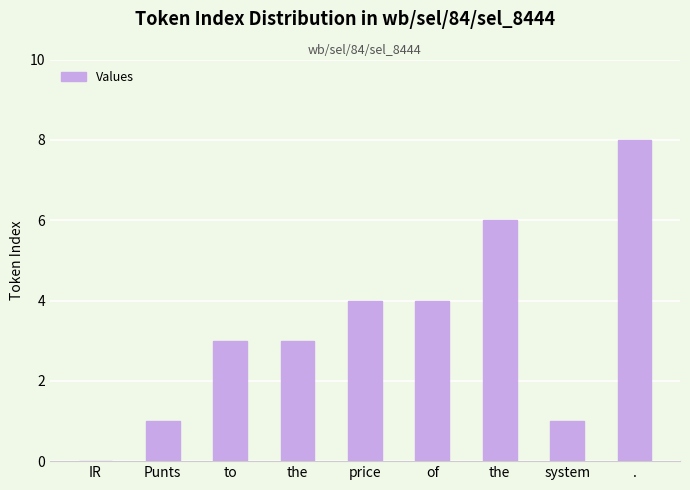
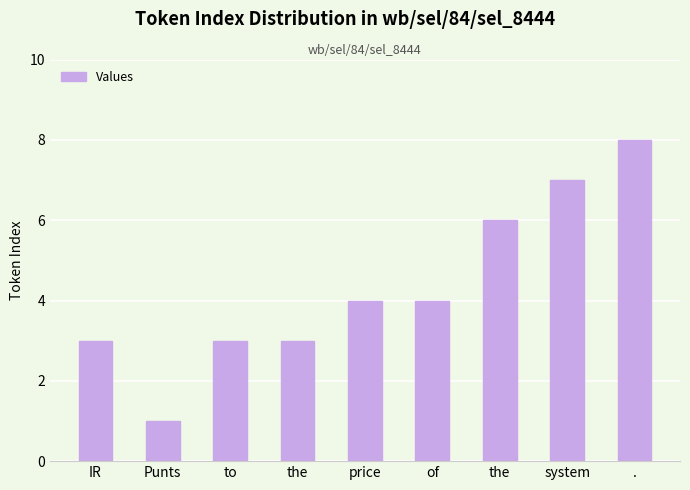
IR: 0 -> 3
system: 1 -> 7
